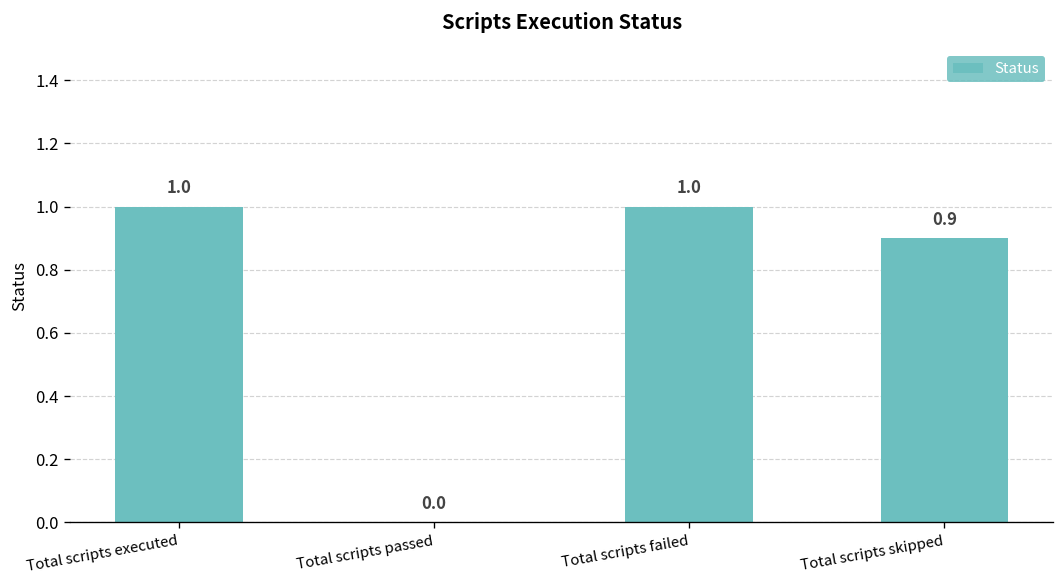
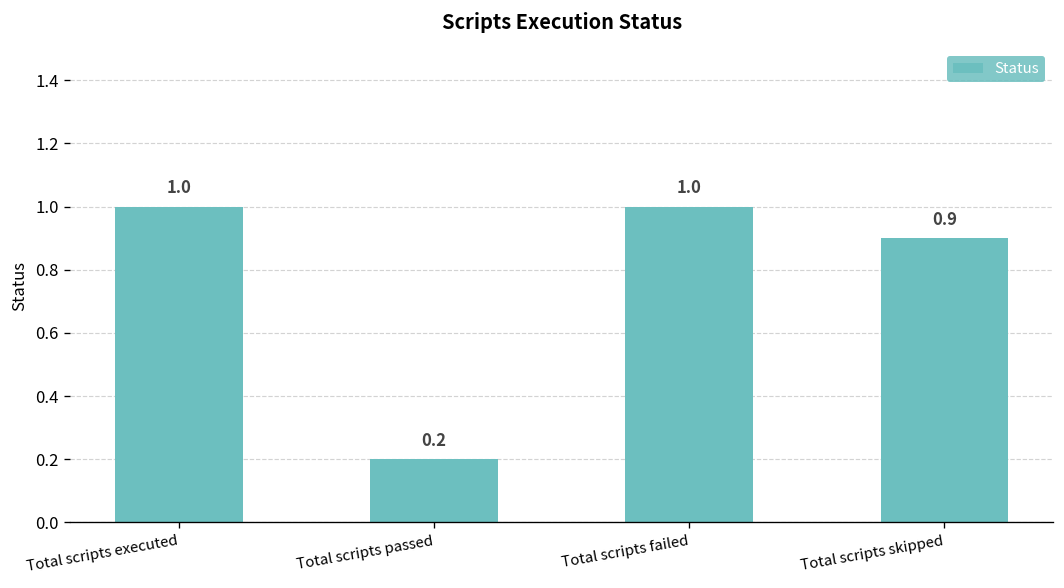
Total scripts passed: 0.0 -> 0.2
